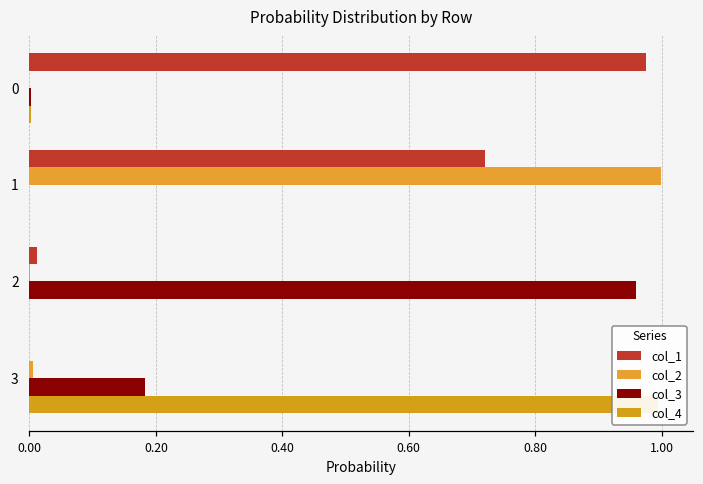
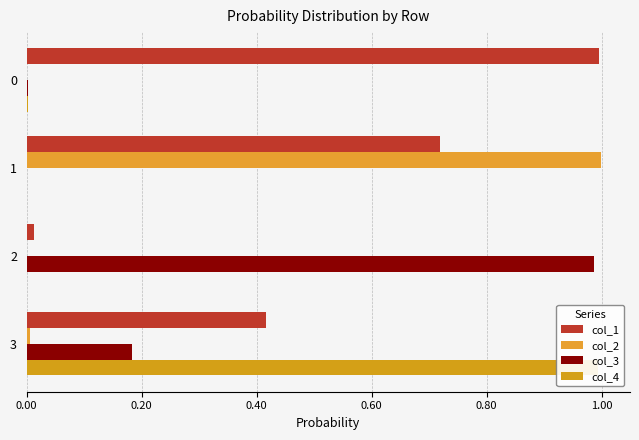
col_1, 0: 0.98 -> 1.00
col_3, 2: 0.96 -> 0.99
col_1, 3: 0.00 -> 0.42
